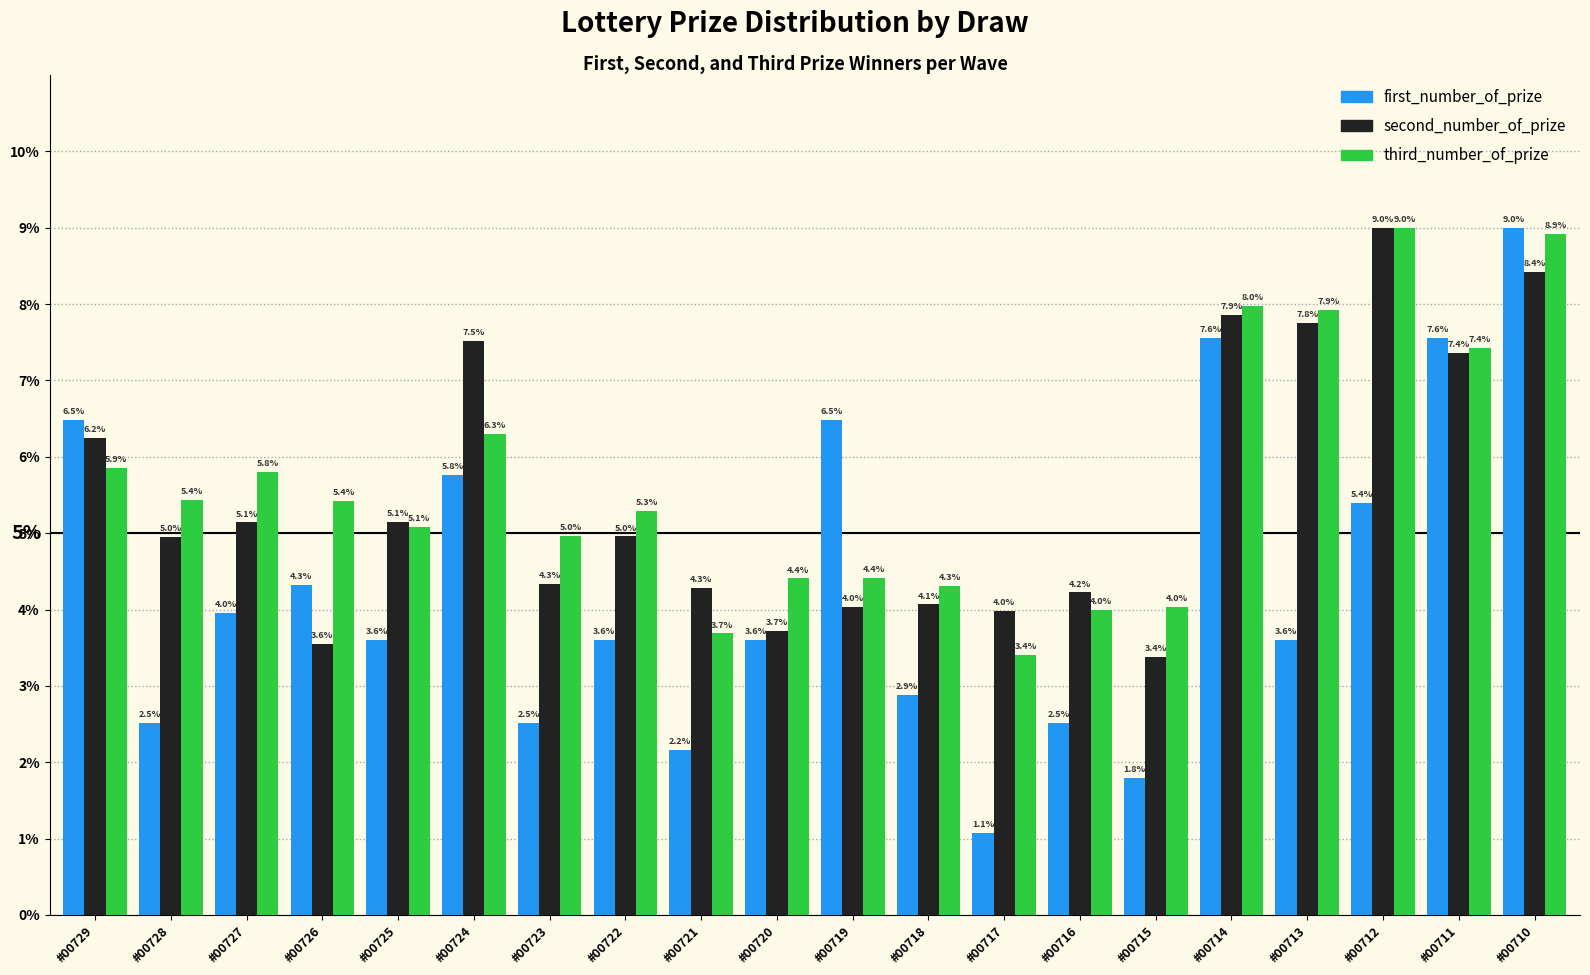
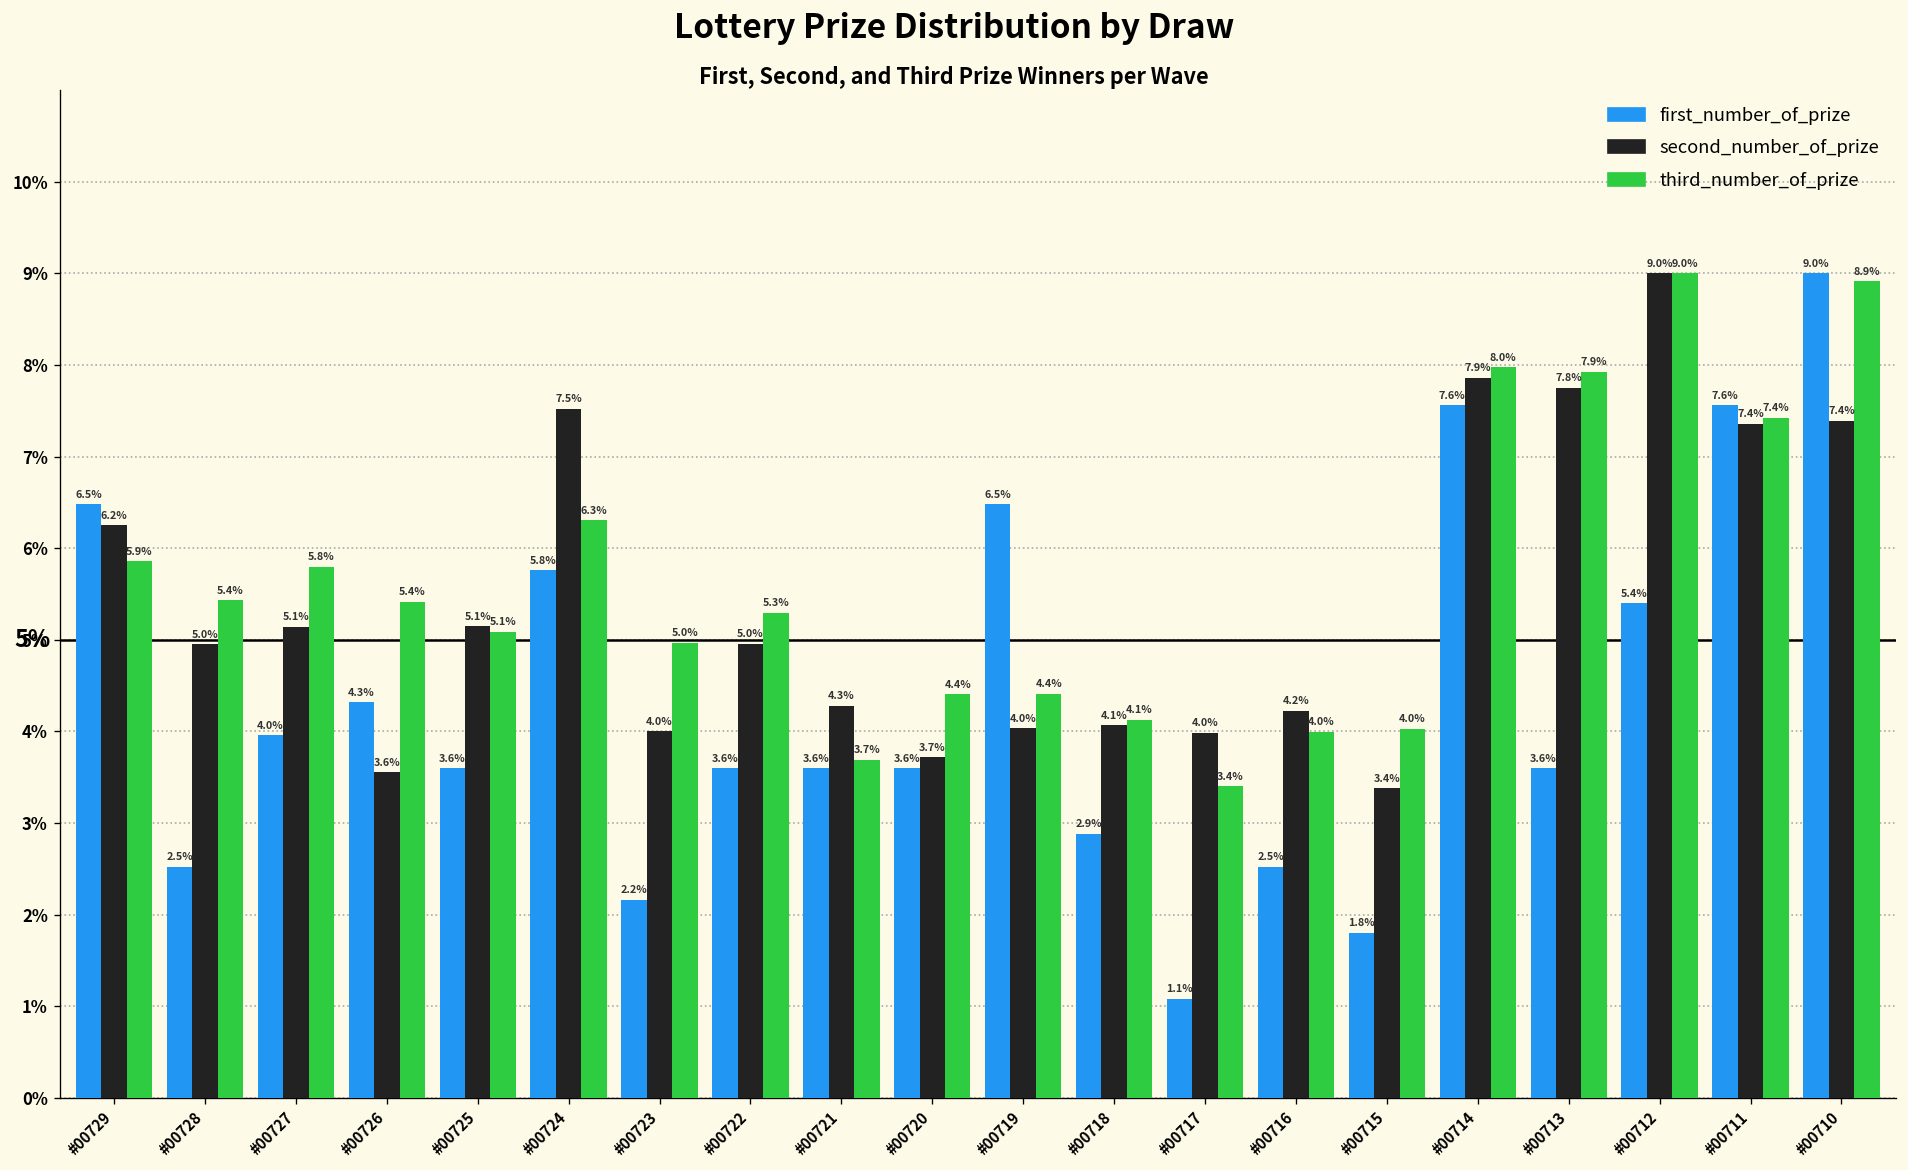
first_number_of_prize, #00723: 2.5% -> 2.2%
second_number_of_prize, #00723: 4.3% -> 4.0%
first_number_of_prize, #00721: 2.2% -> 3.6%
third_number_of_prize, #00718: 4.3% -> 4.1%
second_number_of_prize, #00710: 8.4% -> 7.4%
